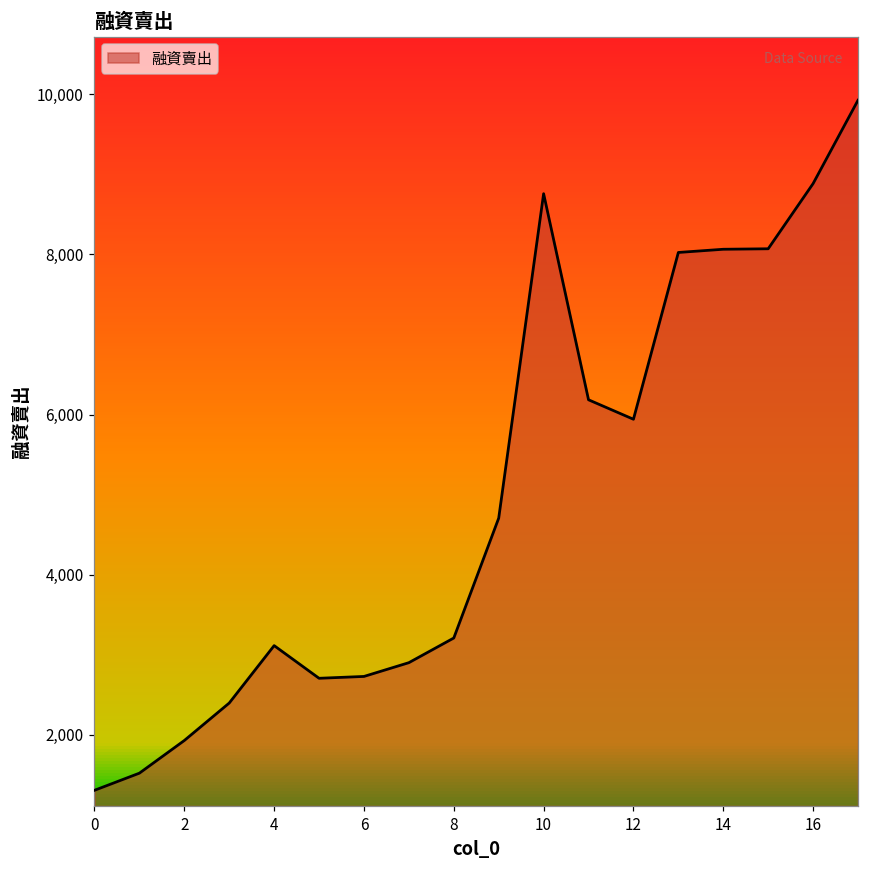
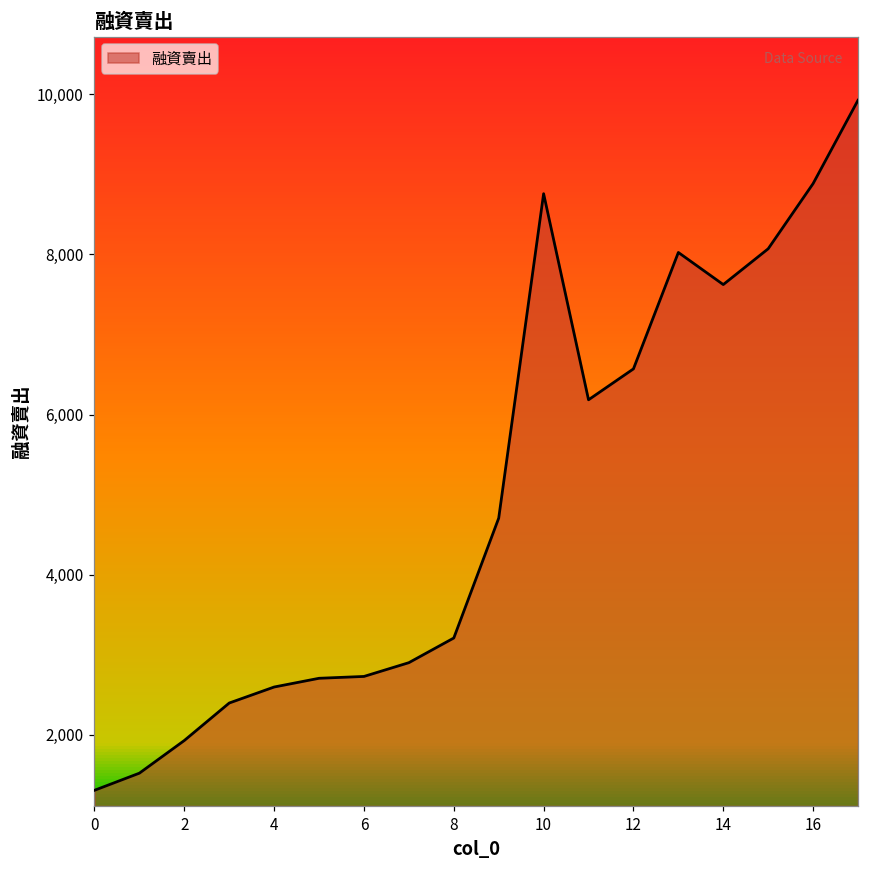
4: 3,100 -> 2,600
12: 5,900 -> 6,600
14: 8,100 -> 7,600
